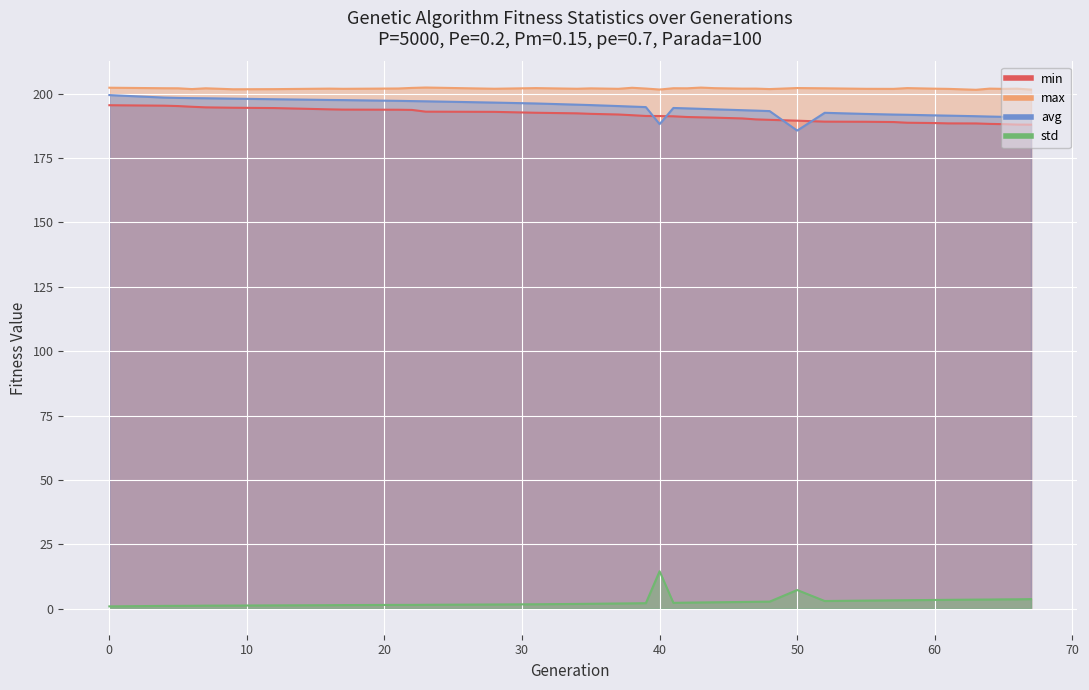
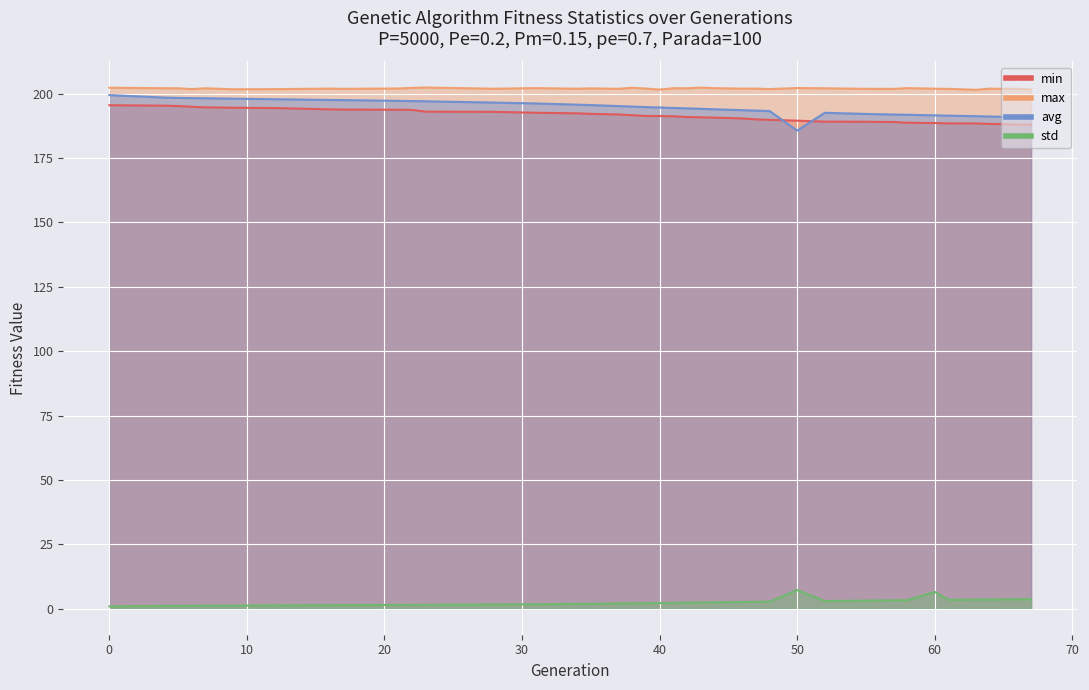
avg, 40: 188 -> 195
std, 40: 15 -> 2
std, 60: 3 -> 7
